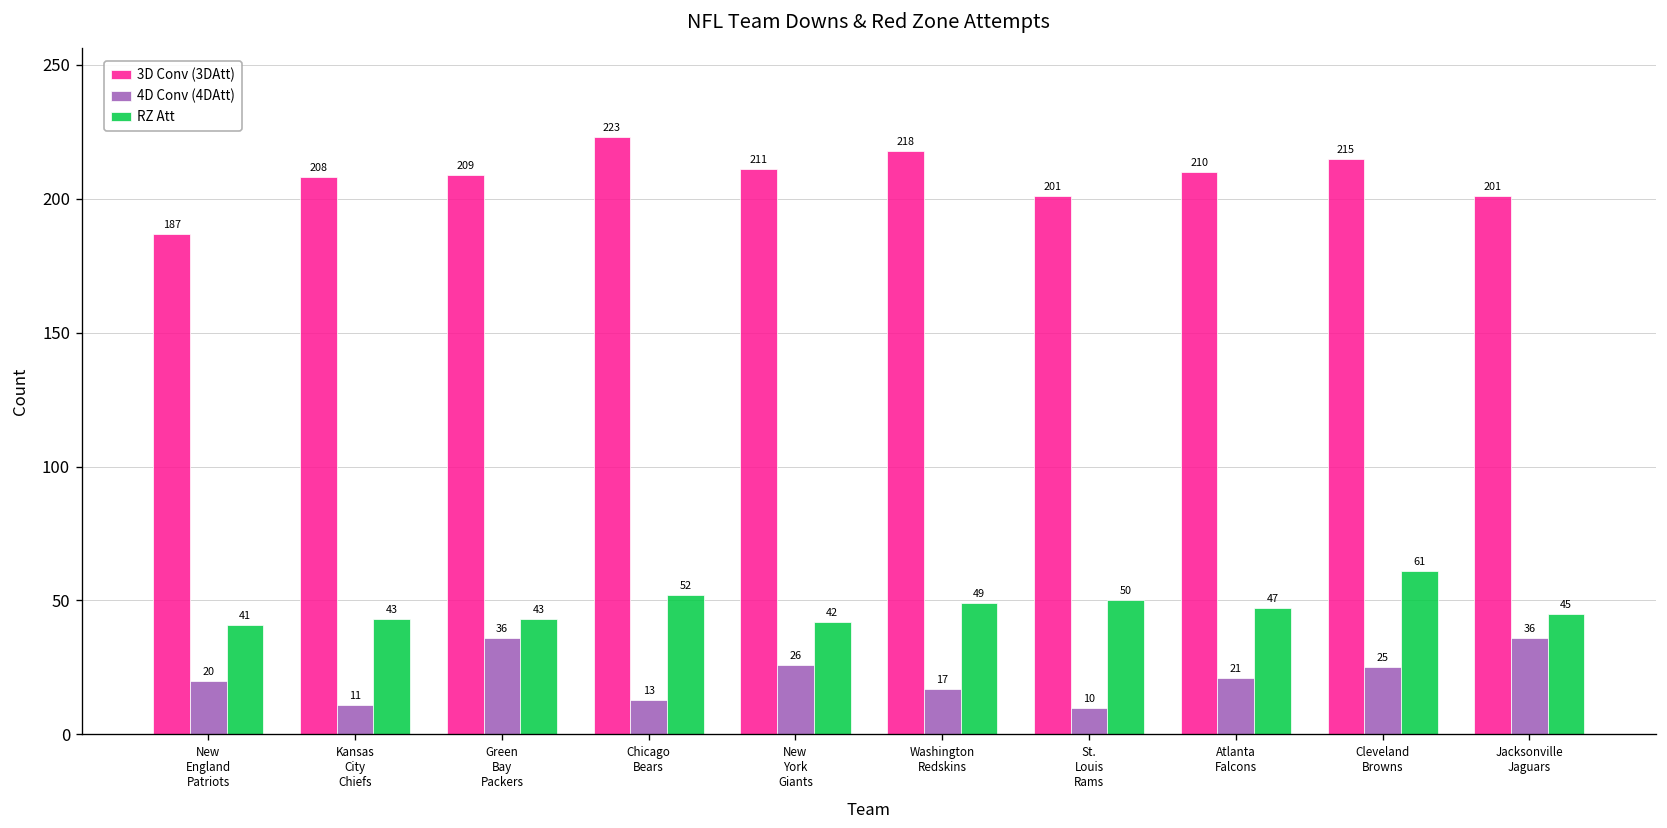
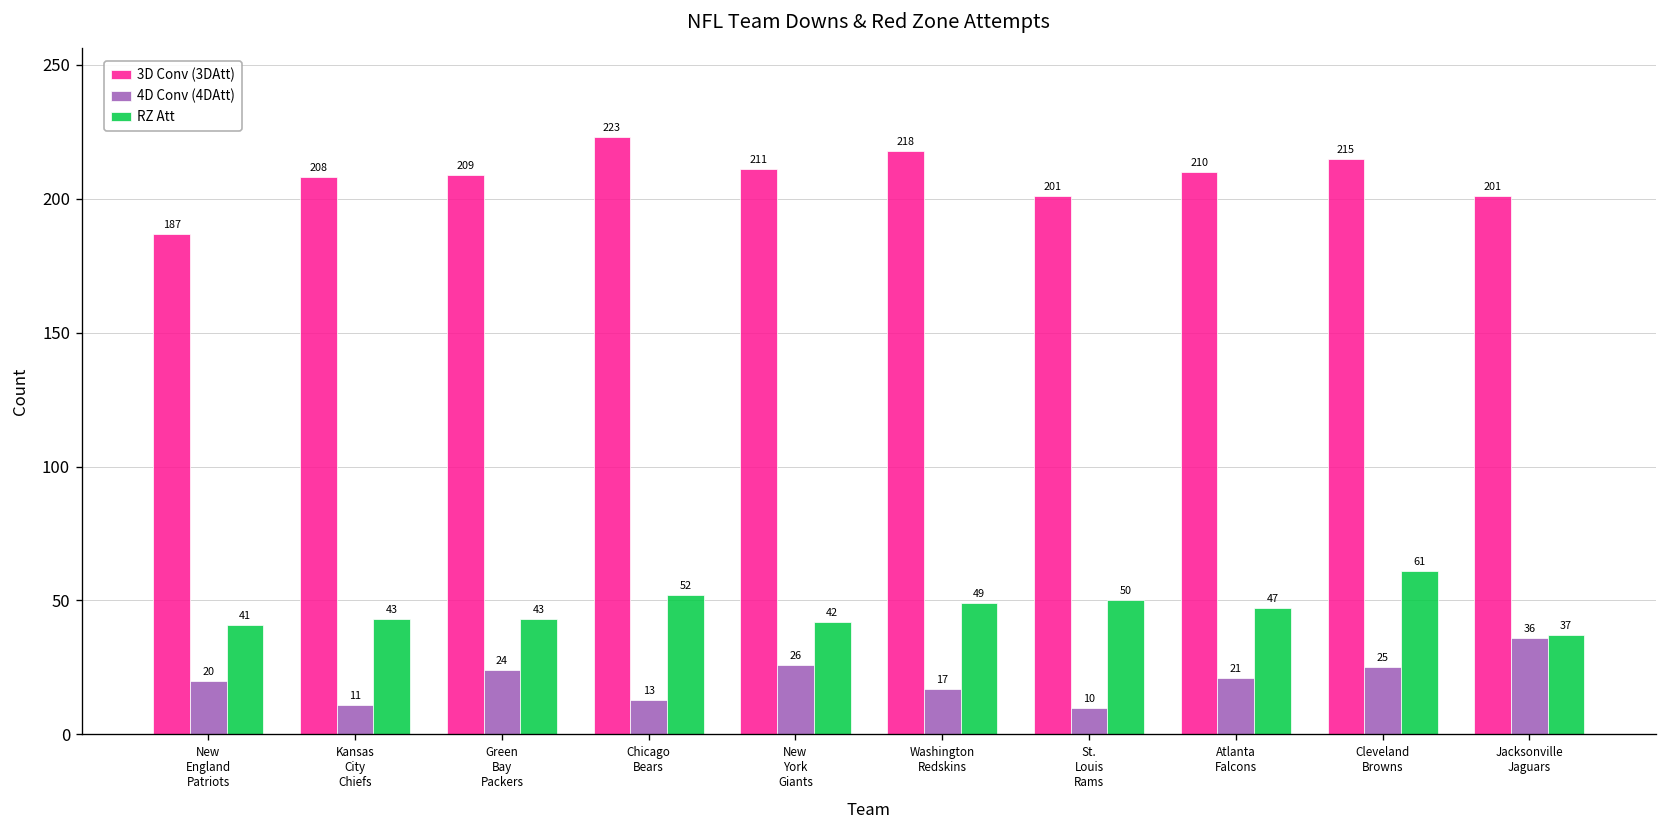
4D Conv (4DAtt), Green Bay Packers: 36 -> 24
RZ Att, Jacksonville Jaguars: 45 -> 37
